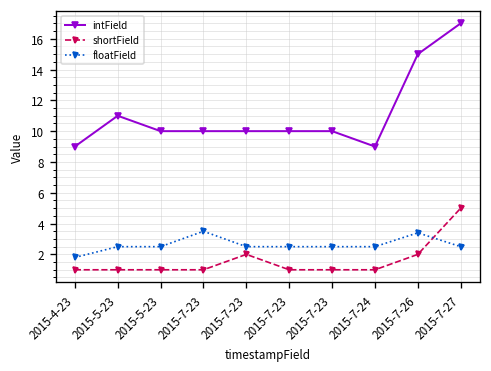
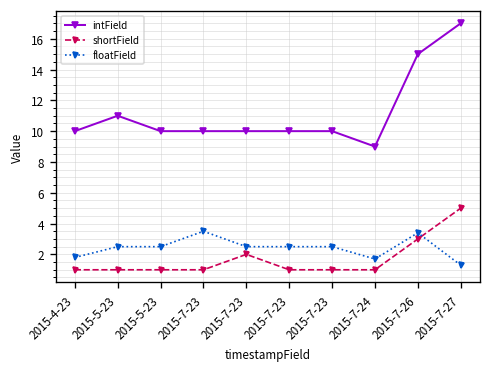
intField, 2015-4-23: 9 -> 10
floatField, 2015-7-24: 2.5 -> 1.7
shortField, 2015-7-26: 2 -> 3
floatField, 2015-7-27: 2.5 -> 1.3
